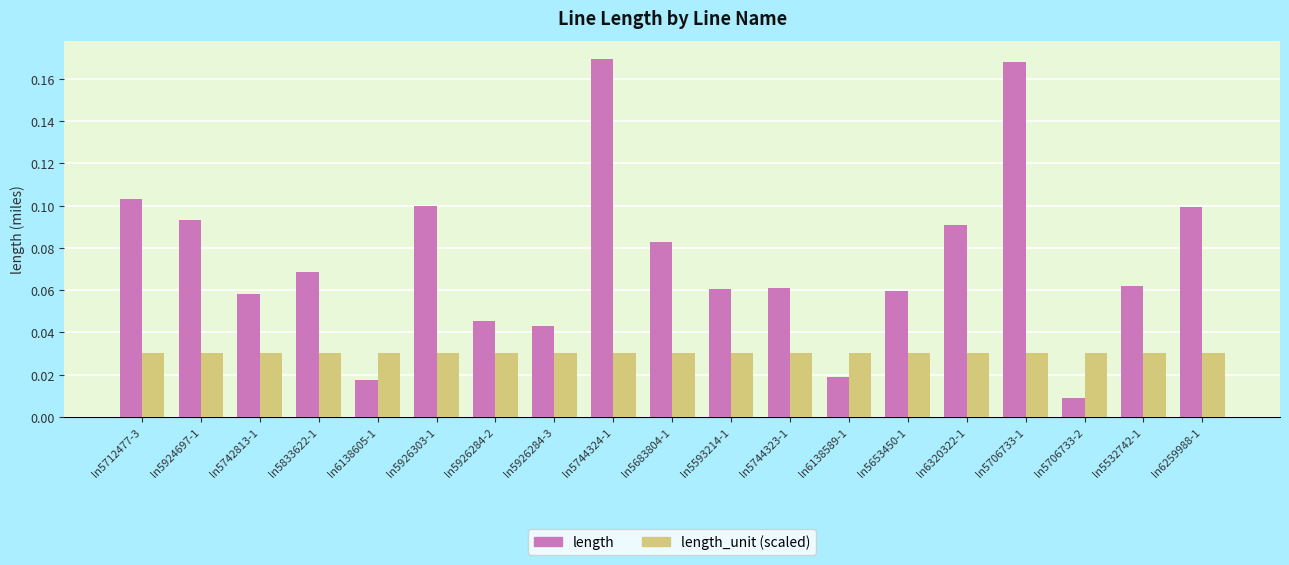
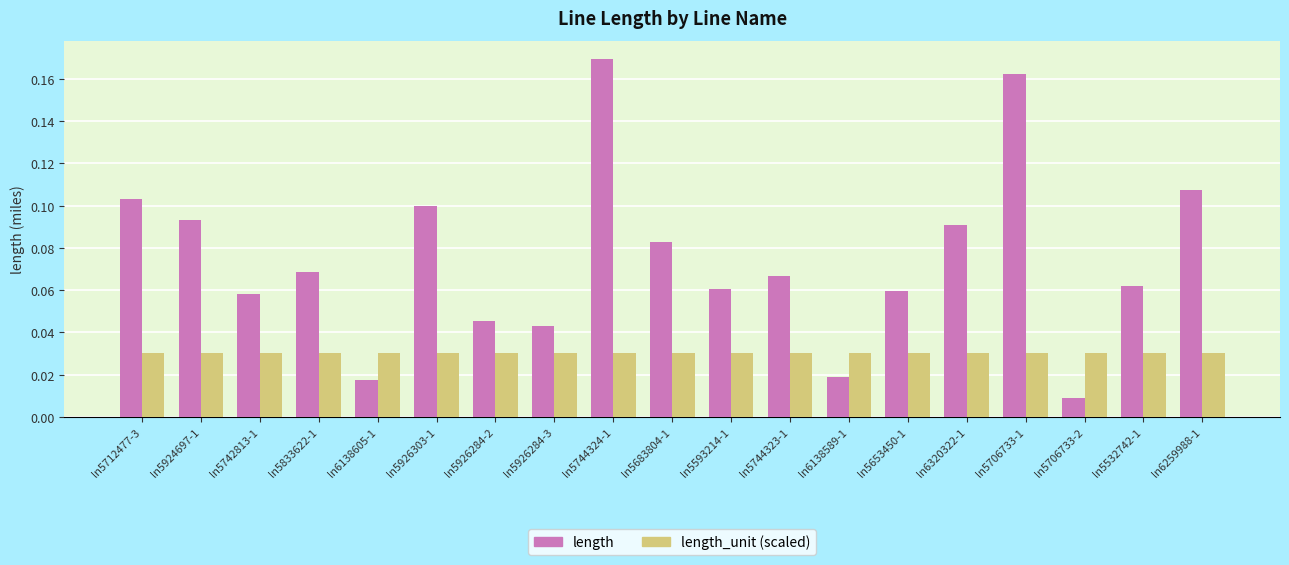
length, ln5744323-1: 0.061 -> 0.067
length, ln5706733-1: 0.168 -> 0.162
length, ln6259988-1: 0.099 -> 0.107
